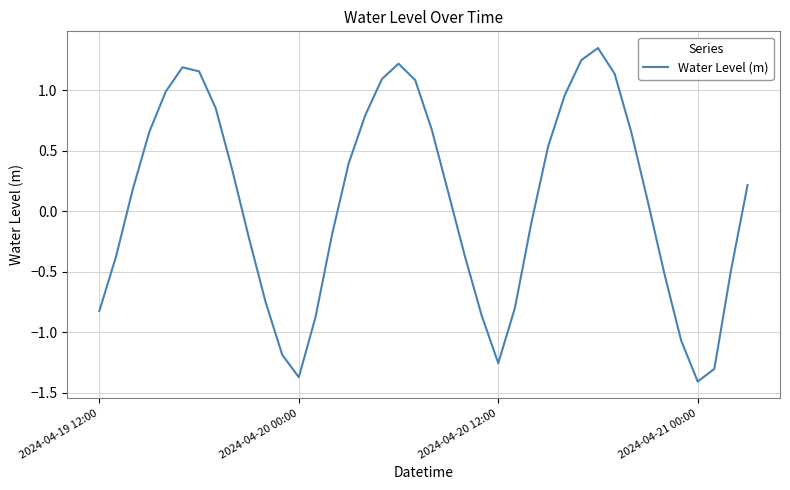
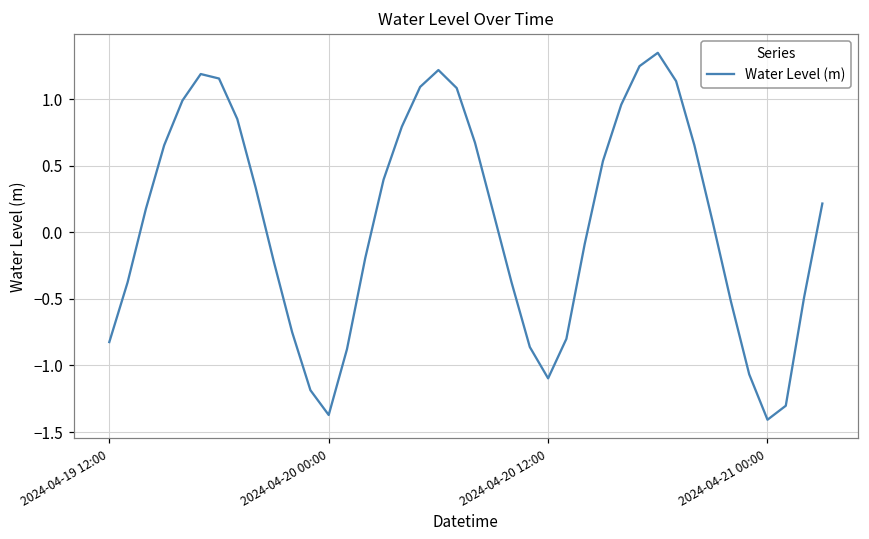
2024-04-20 12:00: -1.26 -> -1.10
